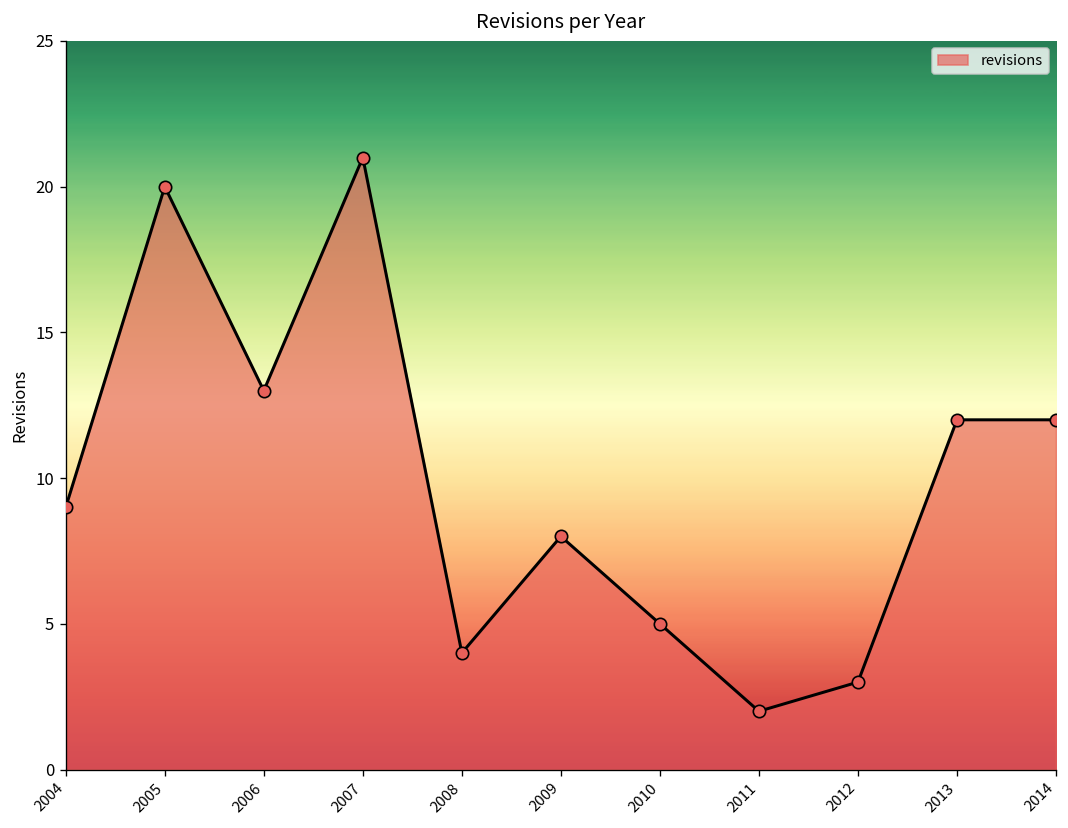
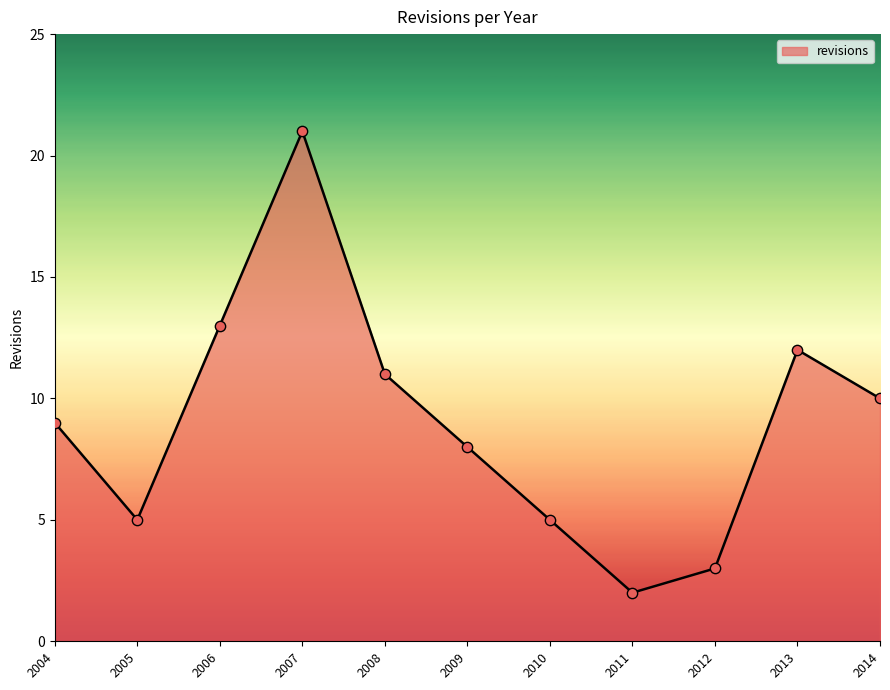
2005: 20 -> 5
2008: 4 -> 11
2014: 12 -> 10
